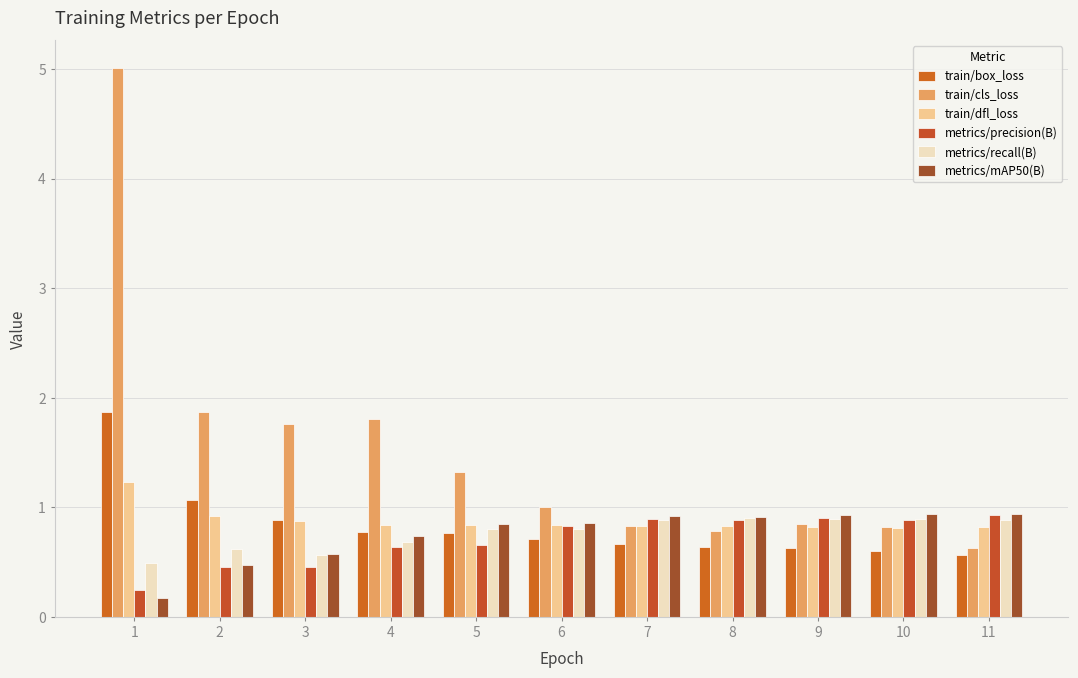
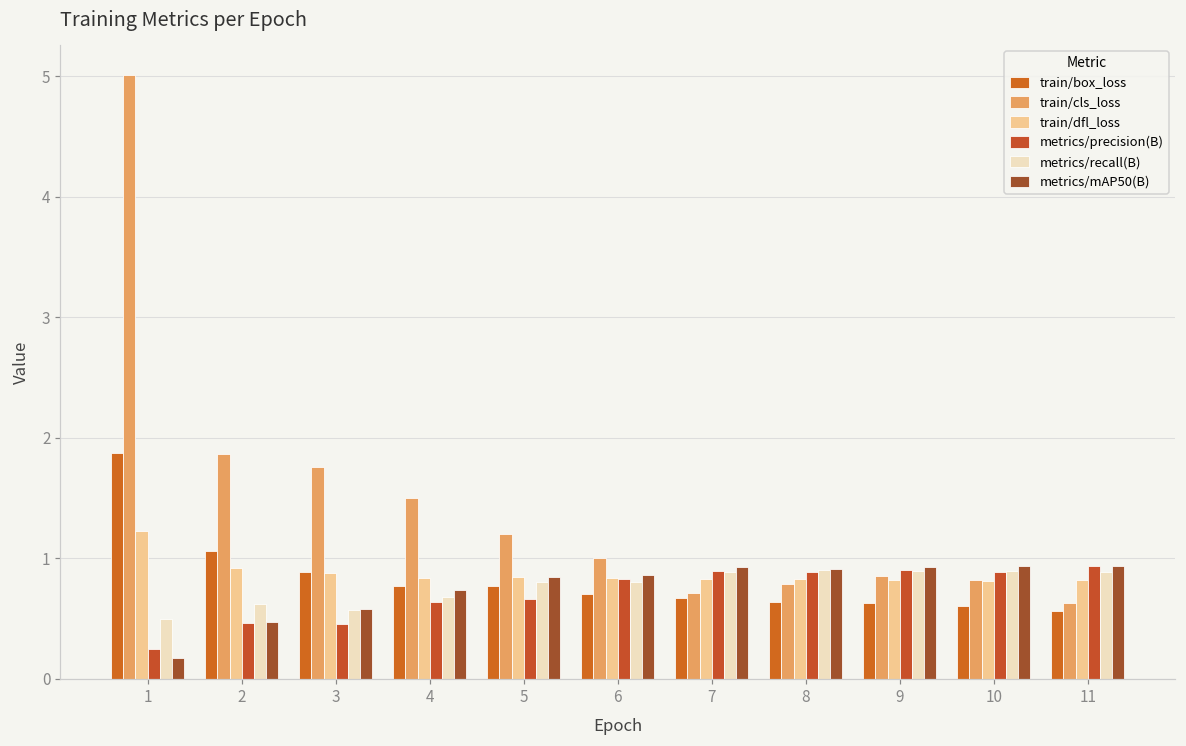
train/cls_loss, 4: 1.80 -> 1.50
train/cls_loss, 5: 1.32 -> 1.20
train/cls_loss, 7: 0.83 -> 0.71
